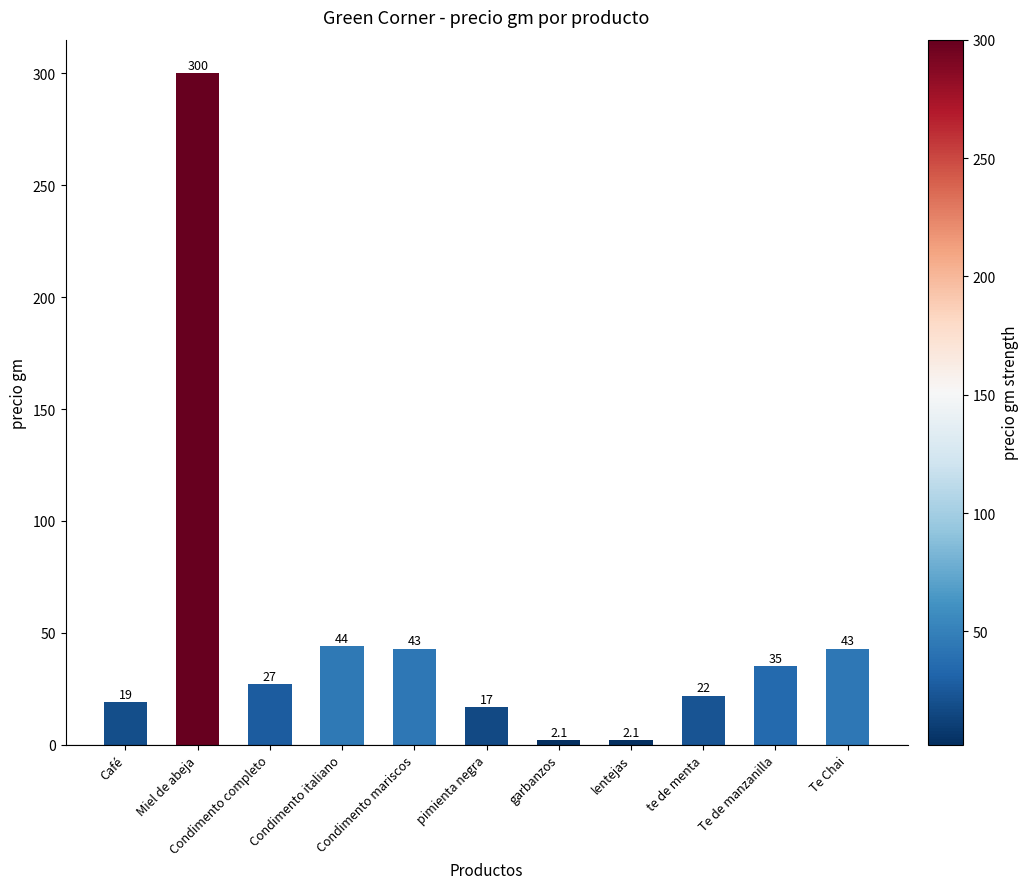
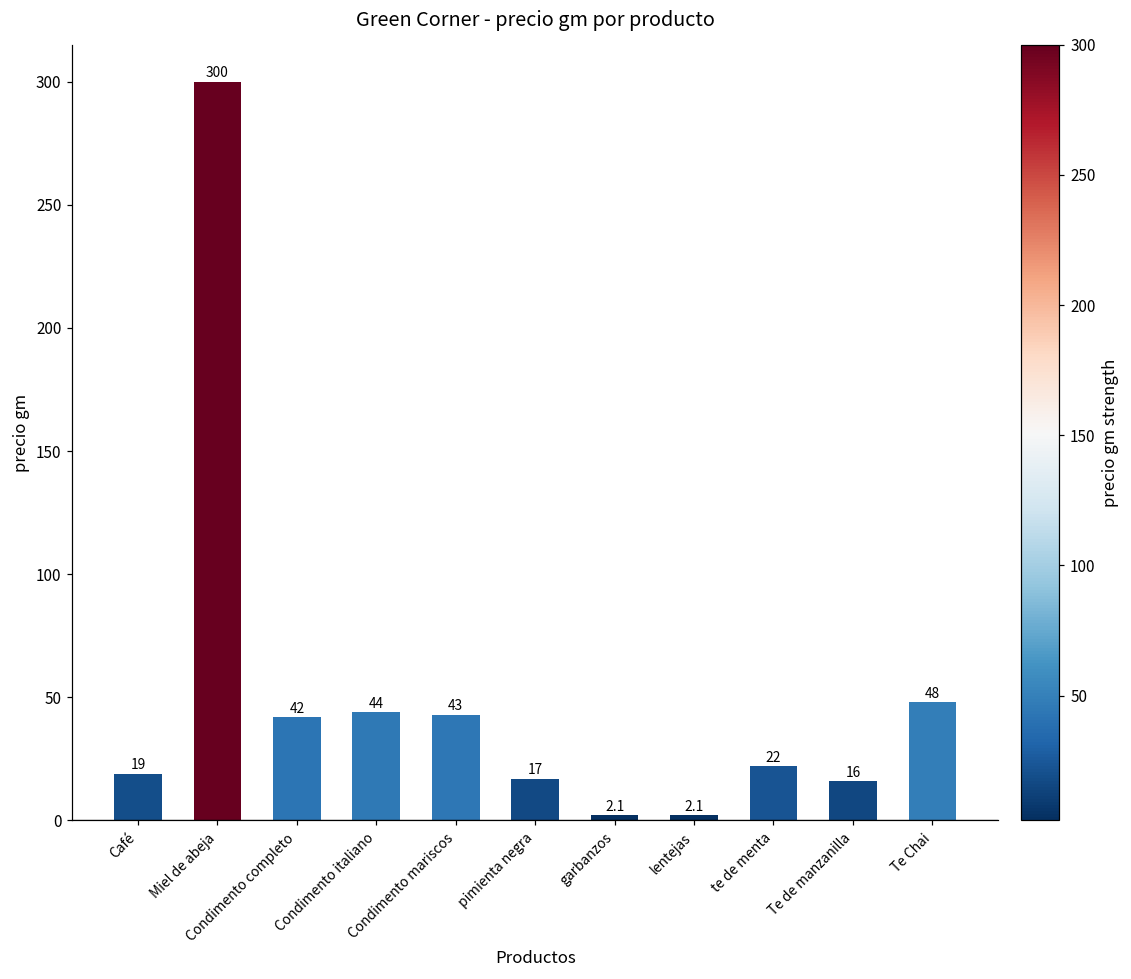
Condimento completo: 27 -> 42
Te de manzanilla: 35 -> 16
Te Chai: 43 -> 48
